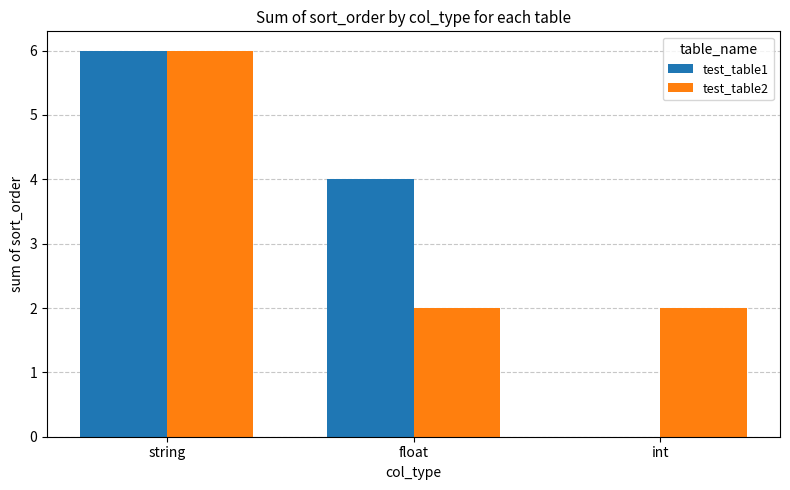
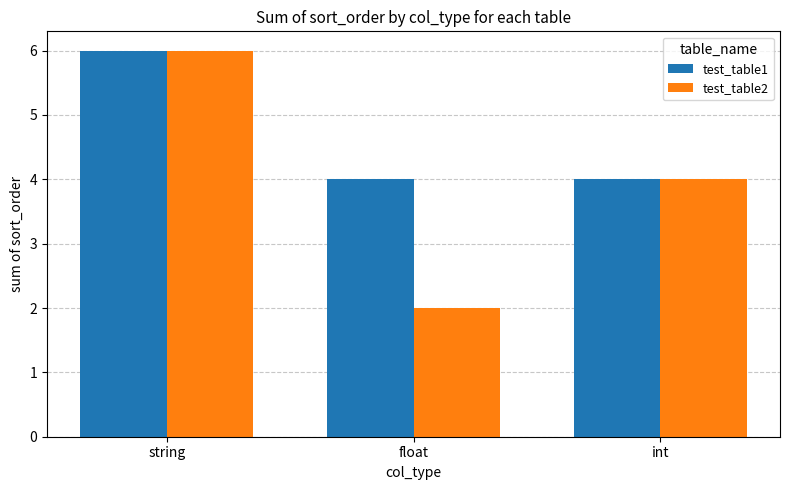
test_table1, int: 0 -> 4
test_table2, int: 2 -> 4
